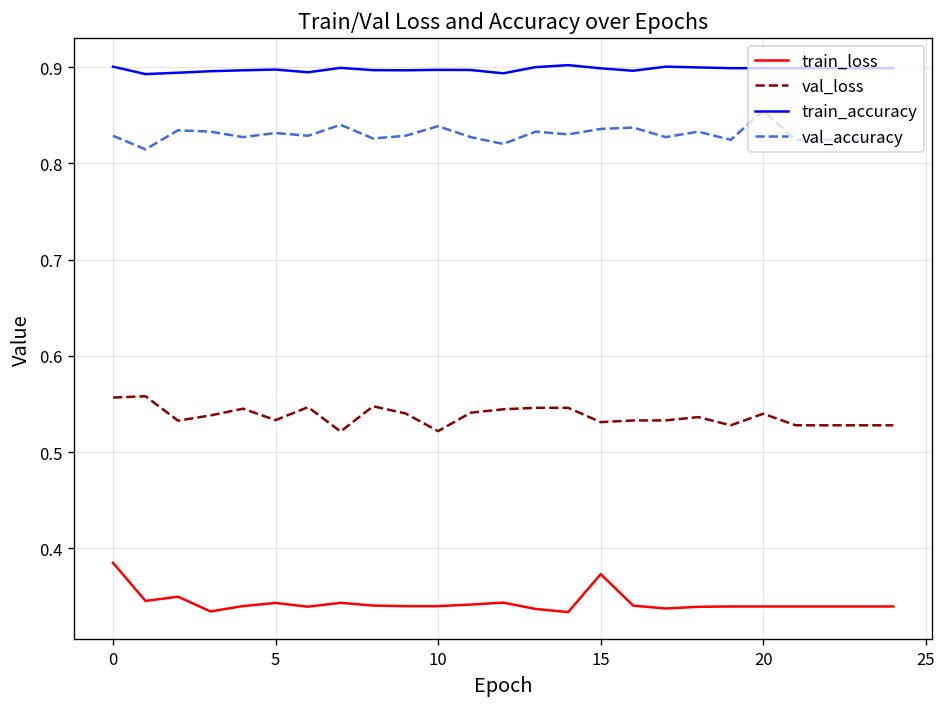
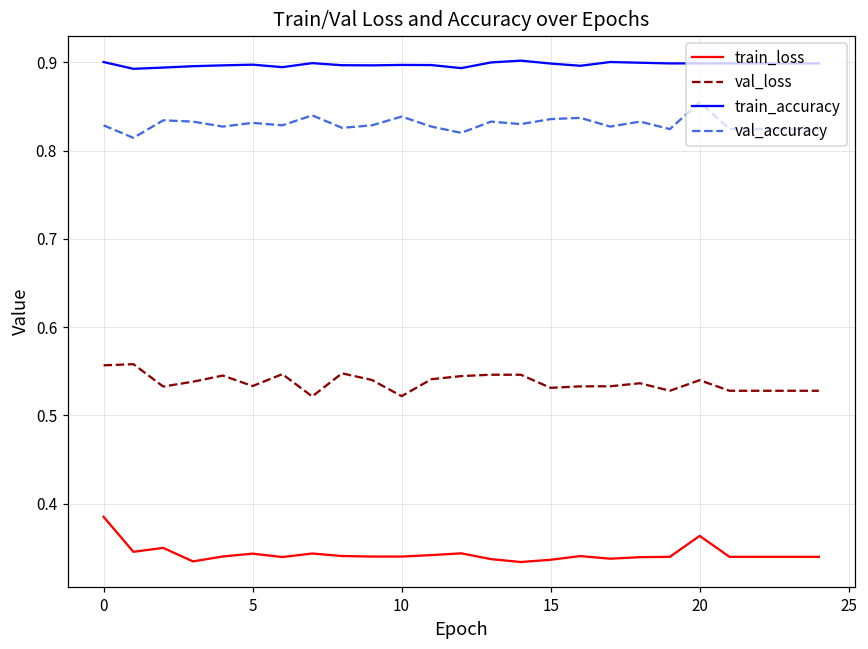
train_loss, 15: 0.37 -> 0.34
train_loss, 20: 0.34 -> 0.36
